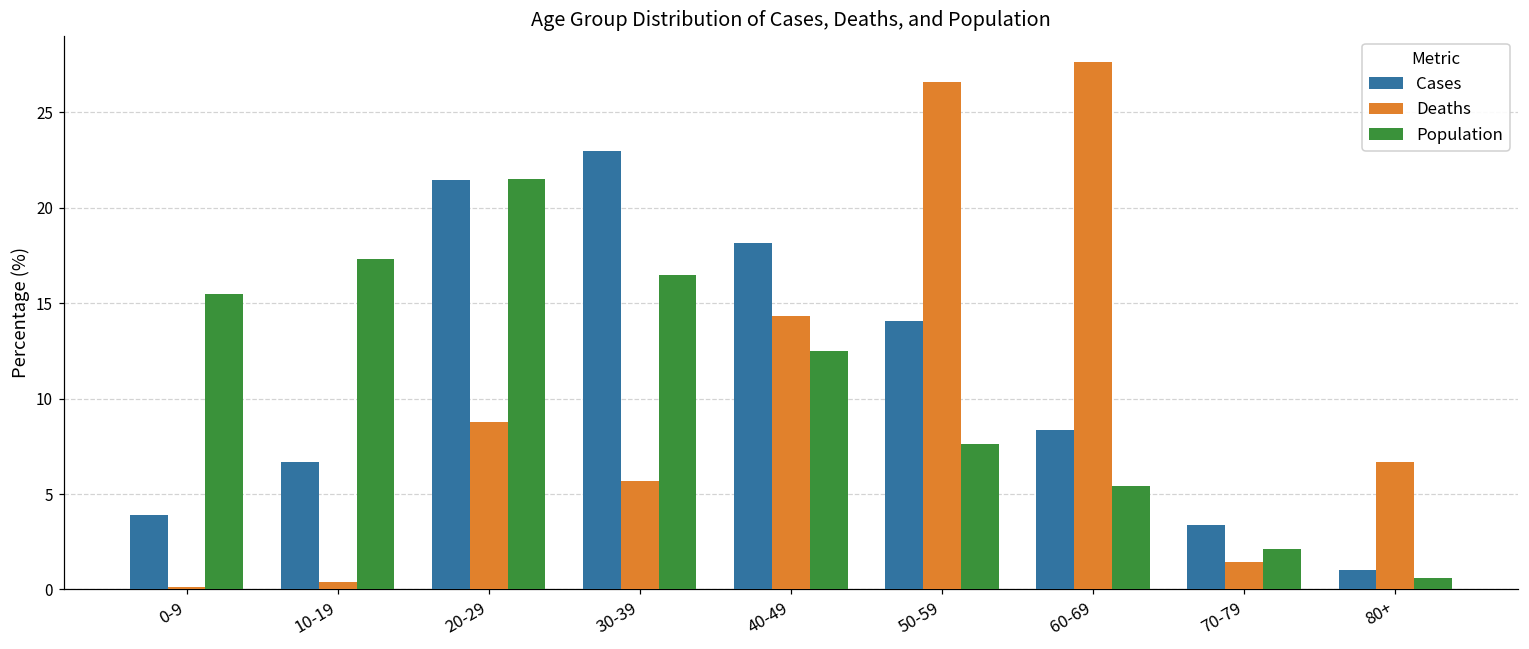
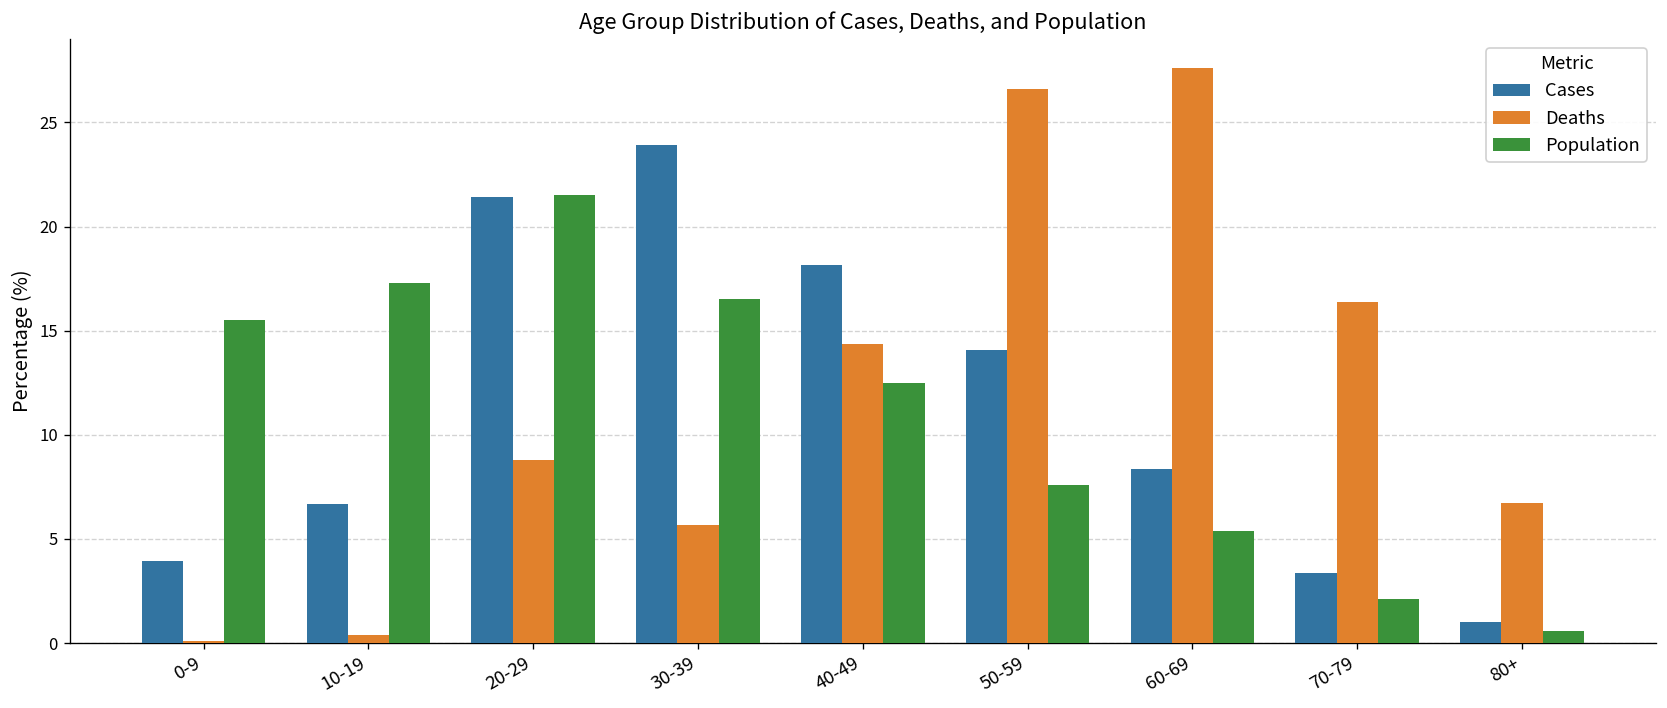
Cases, 30-39: 23.0 -> 23.9
Deaths, 70-79: 1.5 -> 16.4
